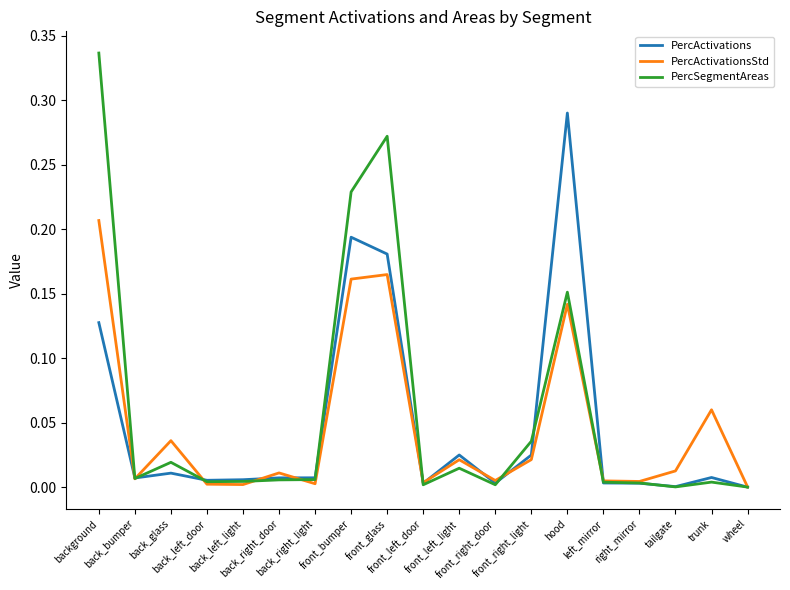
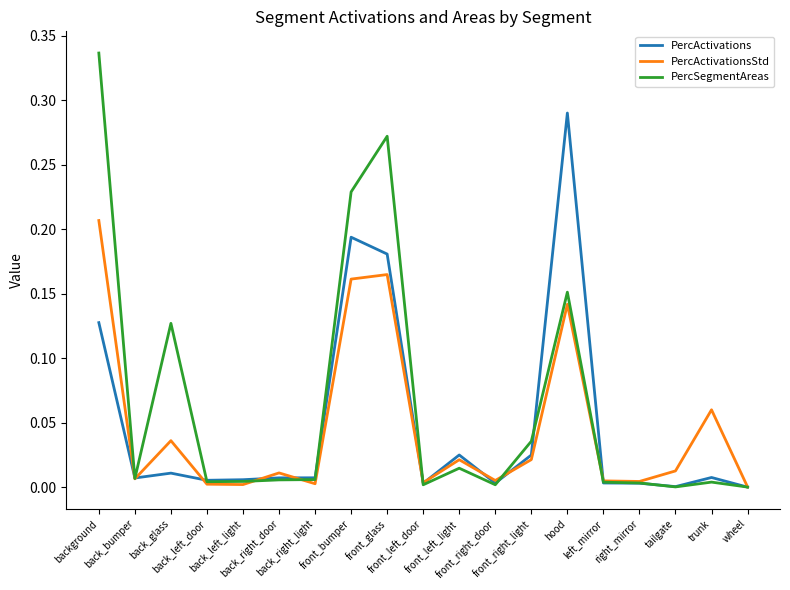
PercSegmentAreas, back_glass: 0.019 -> 0.127
